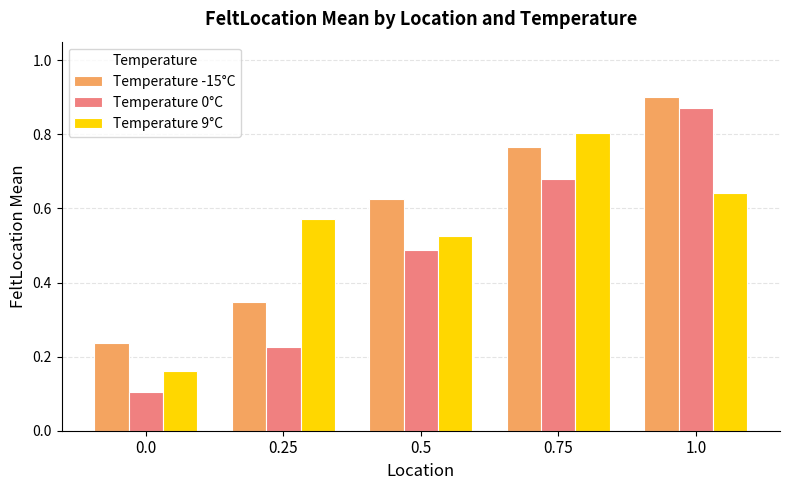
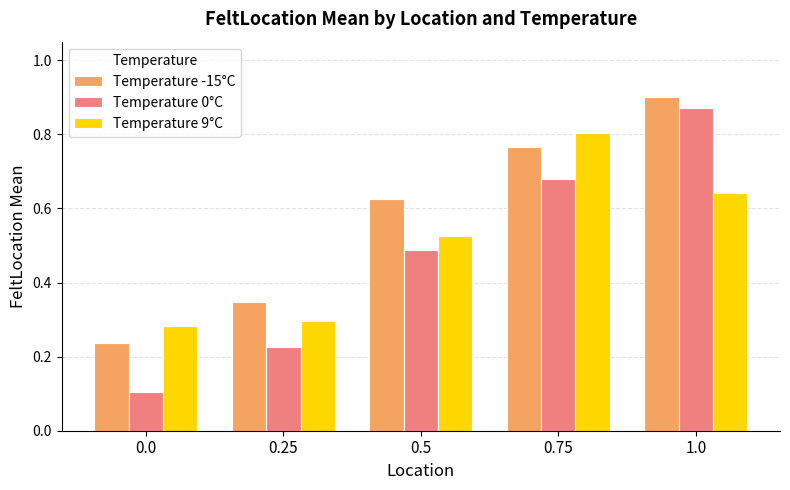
Temperature 9°C, 0.0: 0.16 -> 0.28
Temperature 9°C, 0.25: 0.57 -> 0.30
